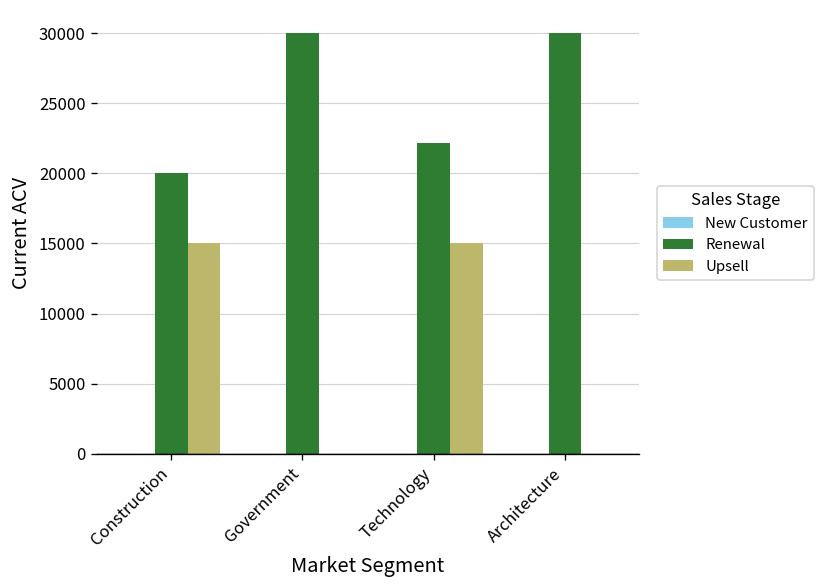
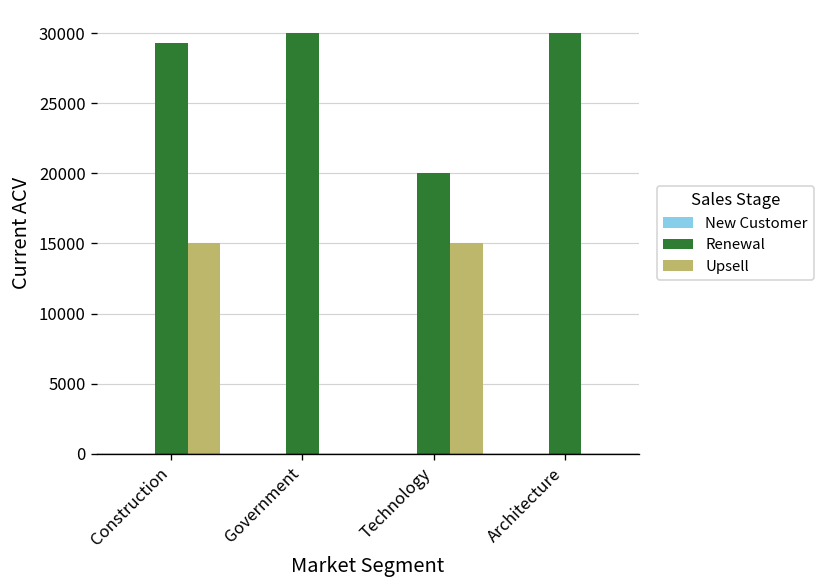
Renewal, Construction: 20000 -> 29300
Renewal, Technology: 22200 -> 20000
